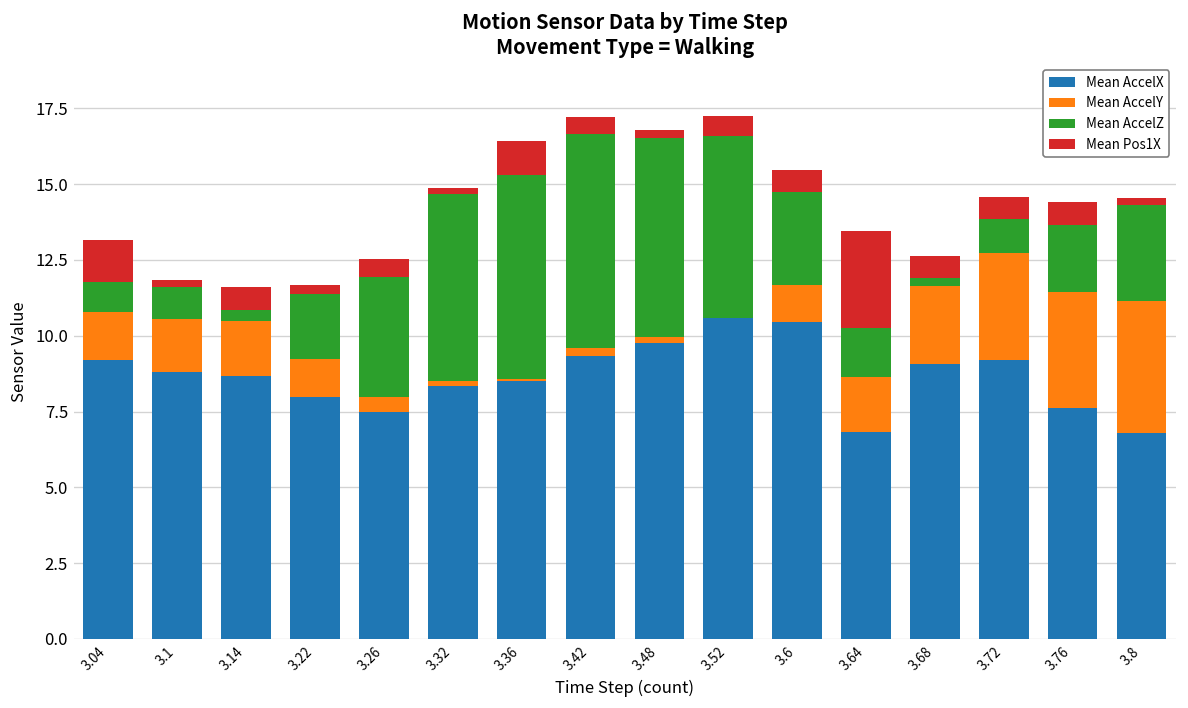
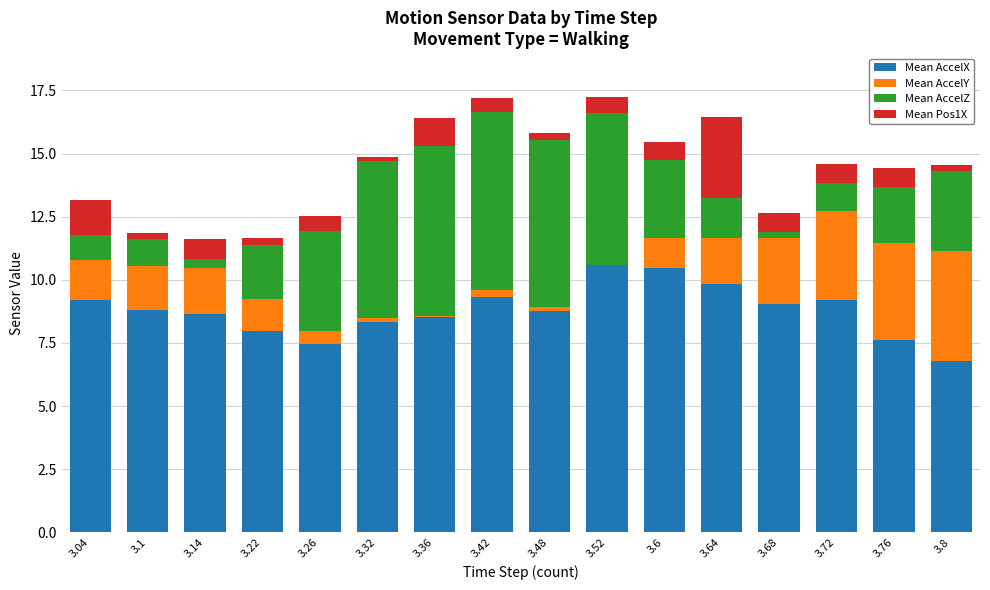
Mean AccelX, 3.48: 9.8 -> 8.8
Mean AccelX, 3.64: 6.8 -> 9.8
